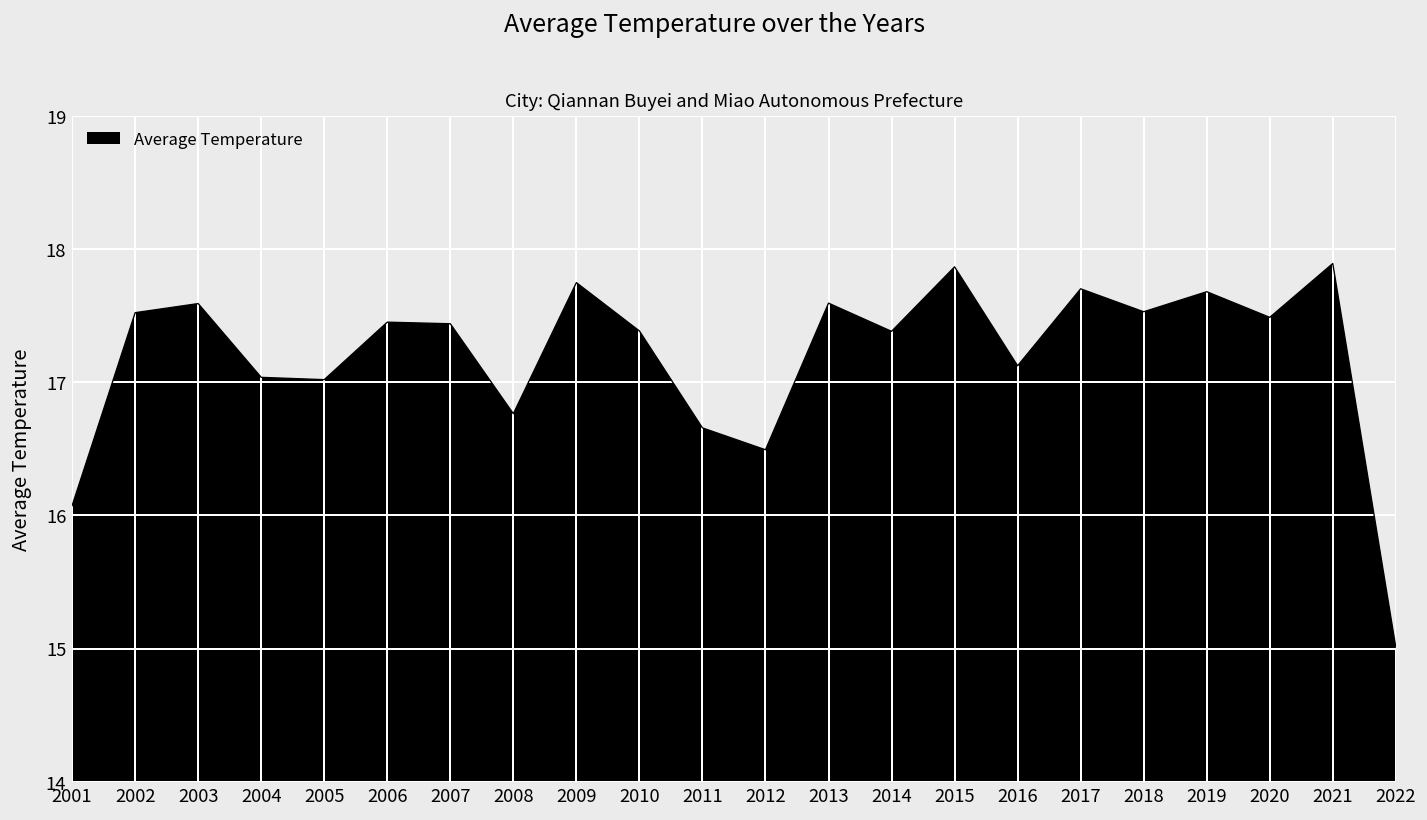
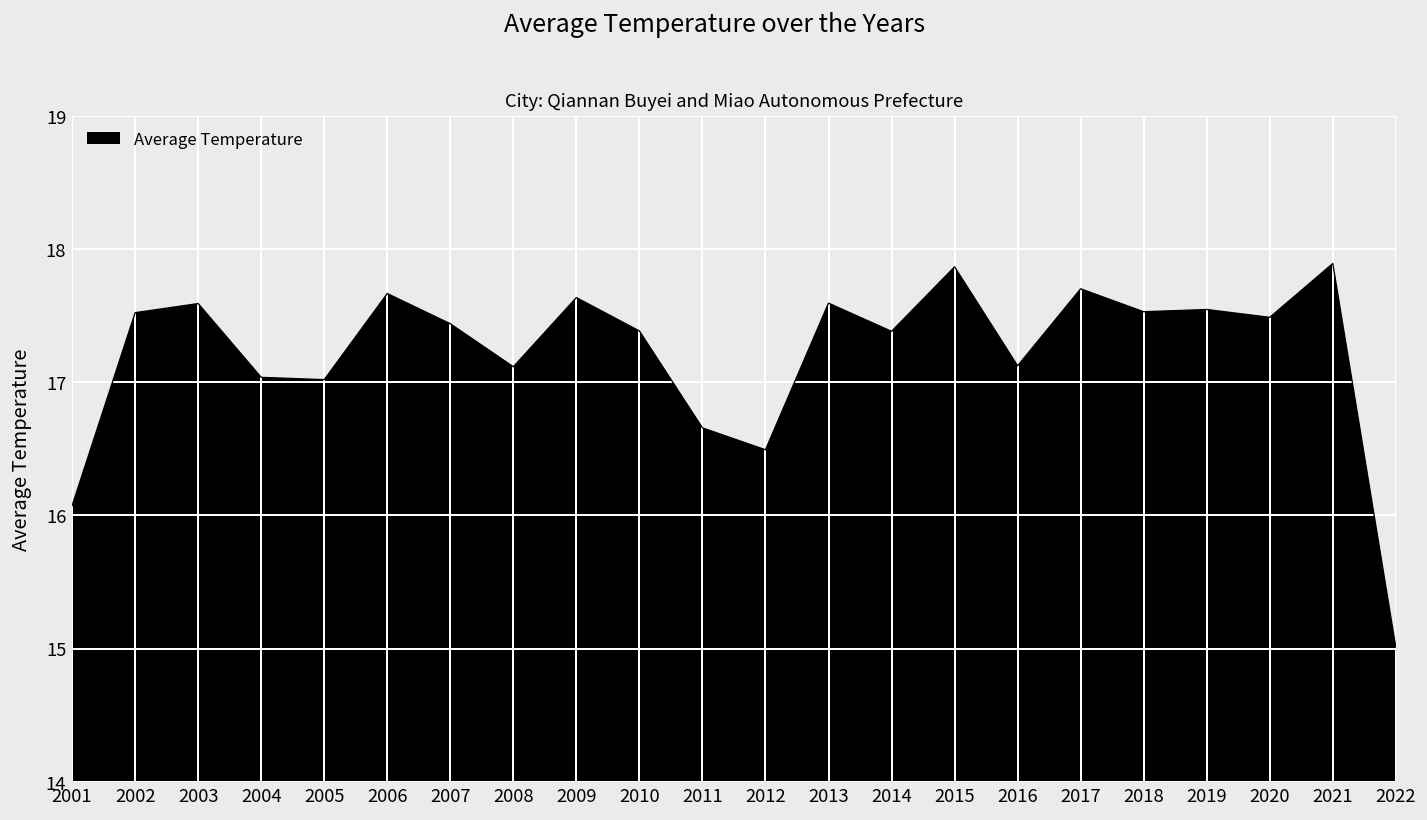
2006: 17.45 -> 17.67
2008: 16.76 -> 17.12
2009: 17.75 -> 17.64
2019: 17.68 -> 17.55
